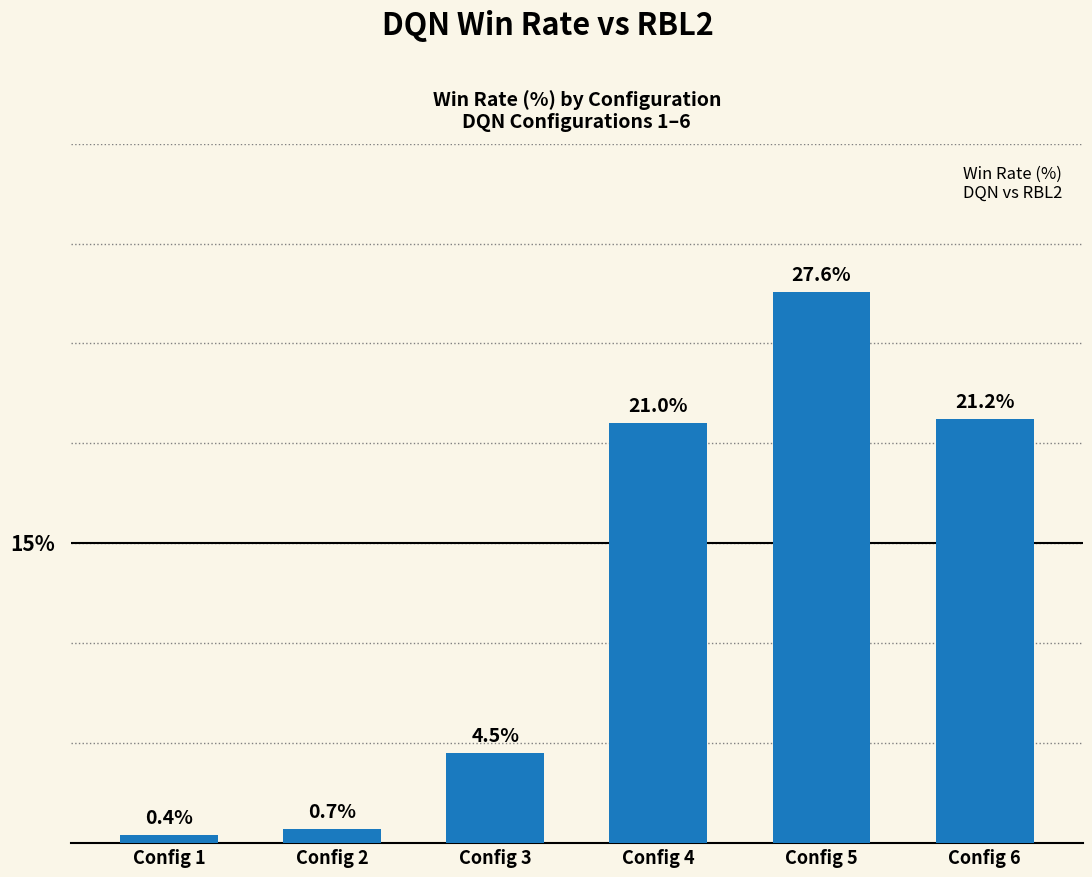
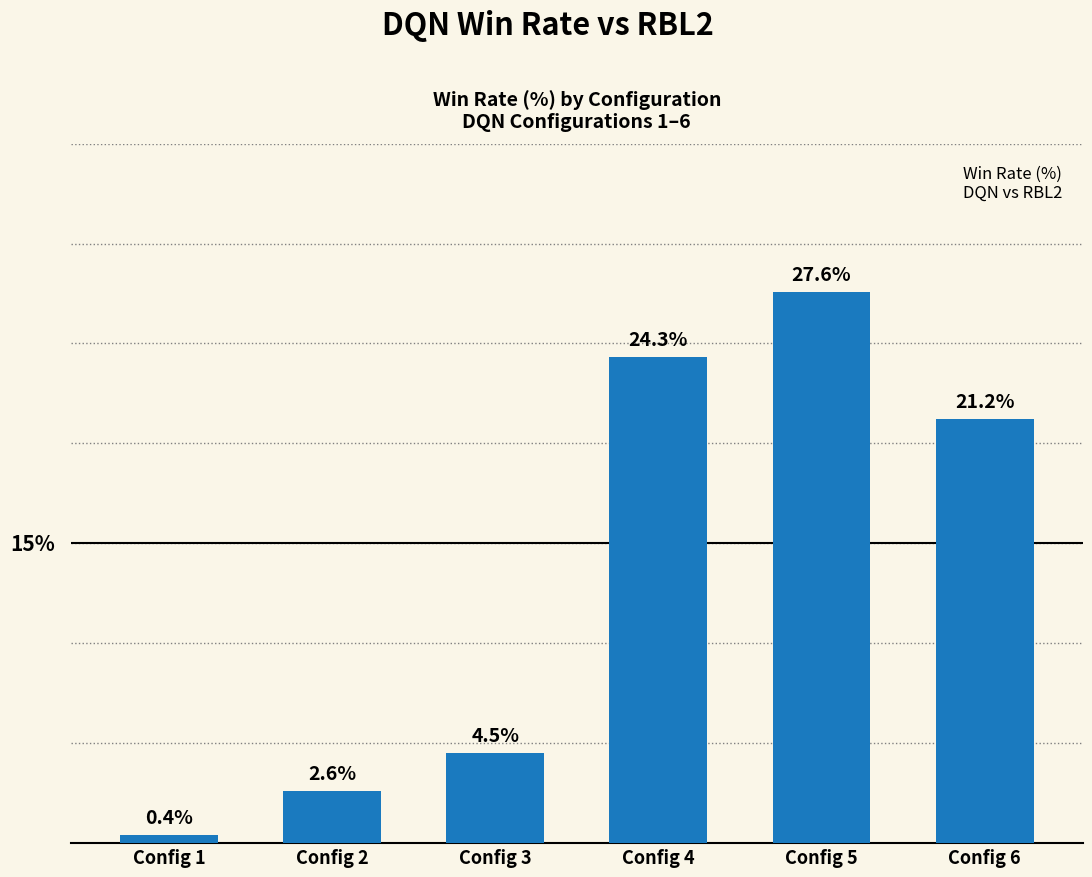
Config 2: 0.7% -> 2.6%
Config 4: 21.0% -> 24.3%
